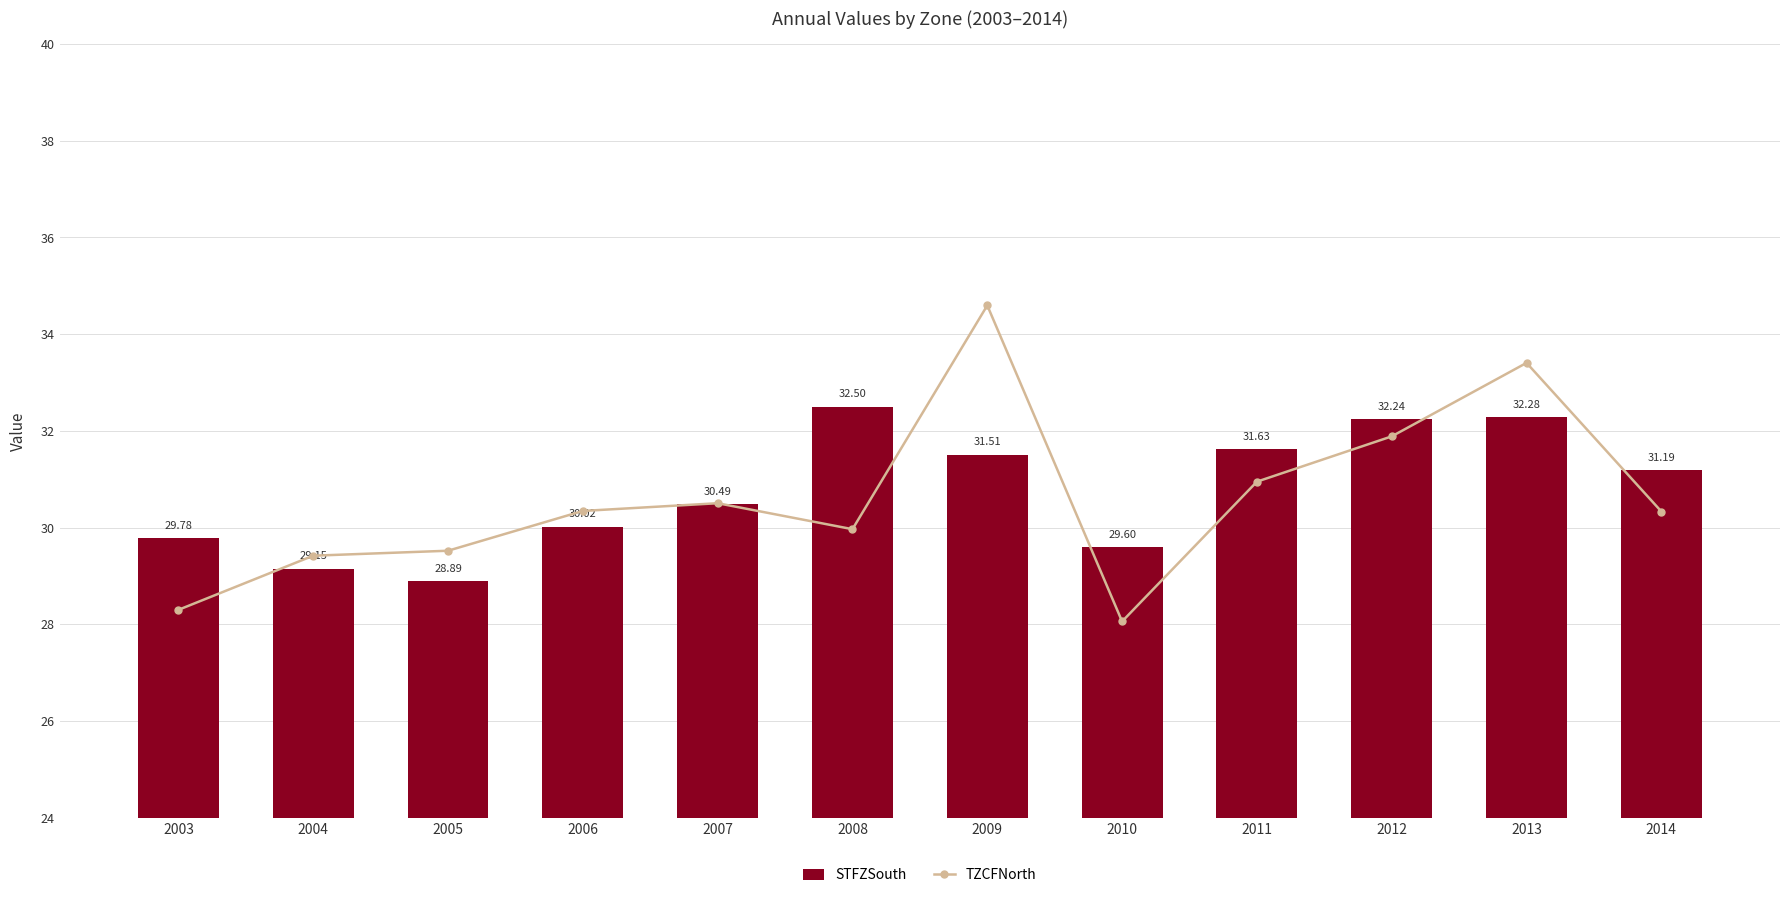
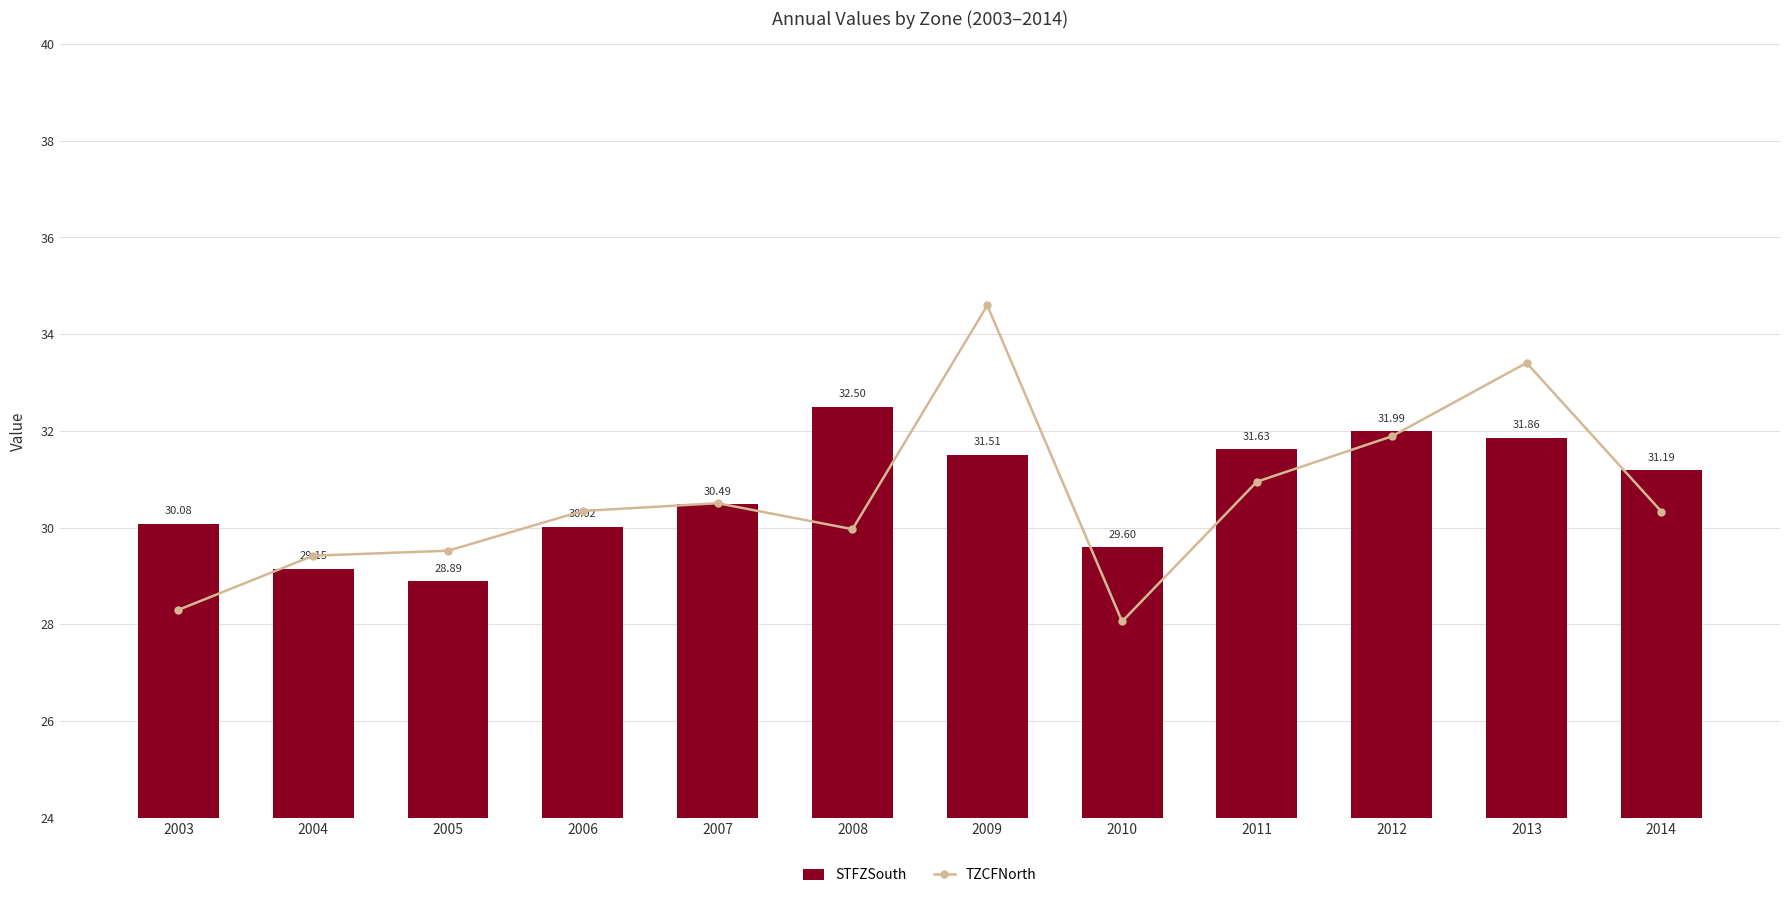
STFZSouth, 2003: 29.78 -> 30.08
STFZSouth, 2012: 32.24 -> 31.99
STFZSouth, 2013: 32.28 -> 31.86
